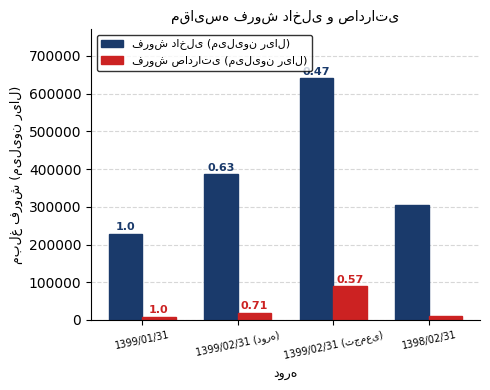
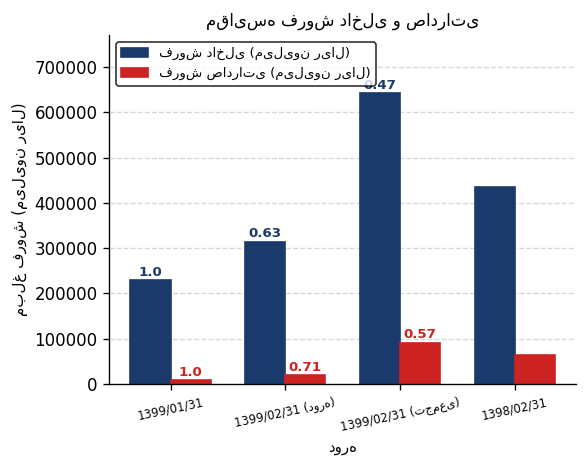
فروش داخلی (میلیون ریال), 1399/02/31 (دوره): 390000 -> 310000
فروش داخلی (میلیون ریال), 1398/02/31: 310000 -> 440000
فروش صادراتی (میلیون ریال), 1398/02/31: 10000 -> 60000
